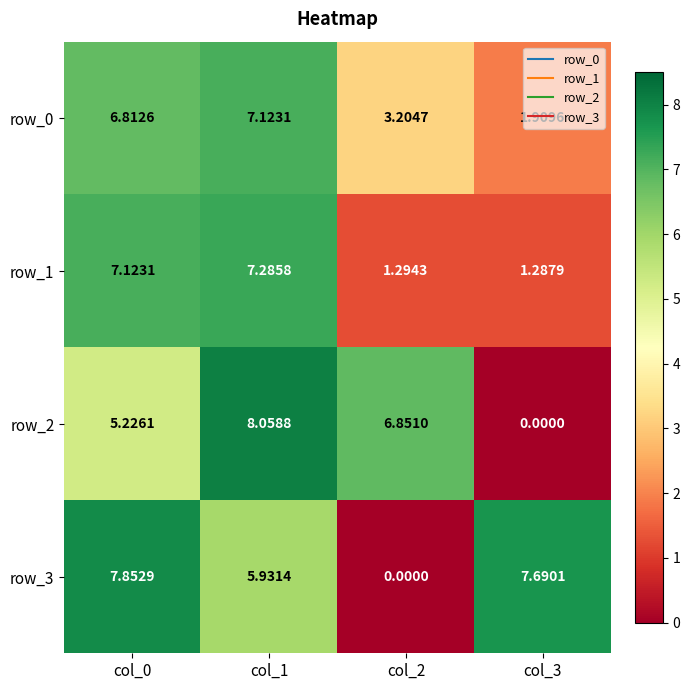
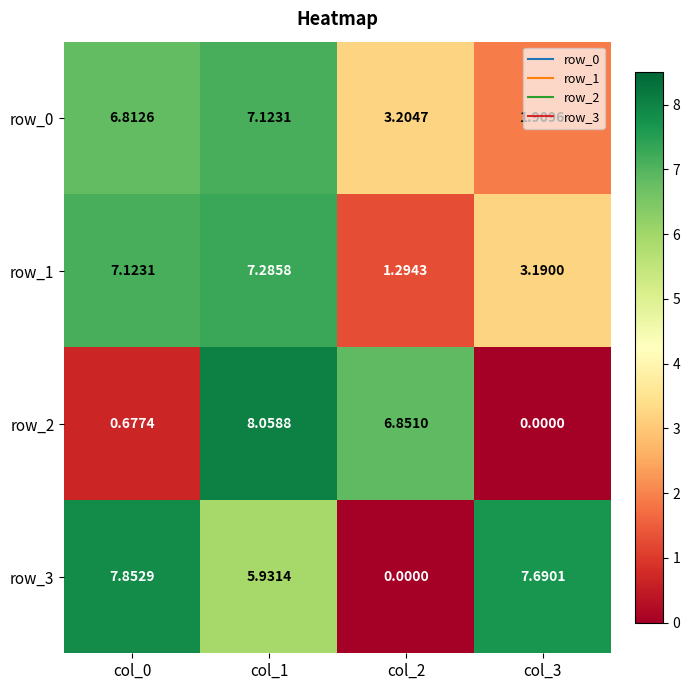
row_1, col_3: 1.2879 -> 3.1900
row_2, col_0: 5.2261 -> 0.6774
